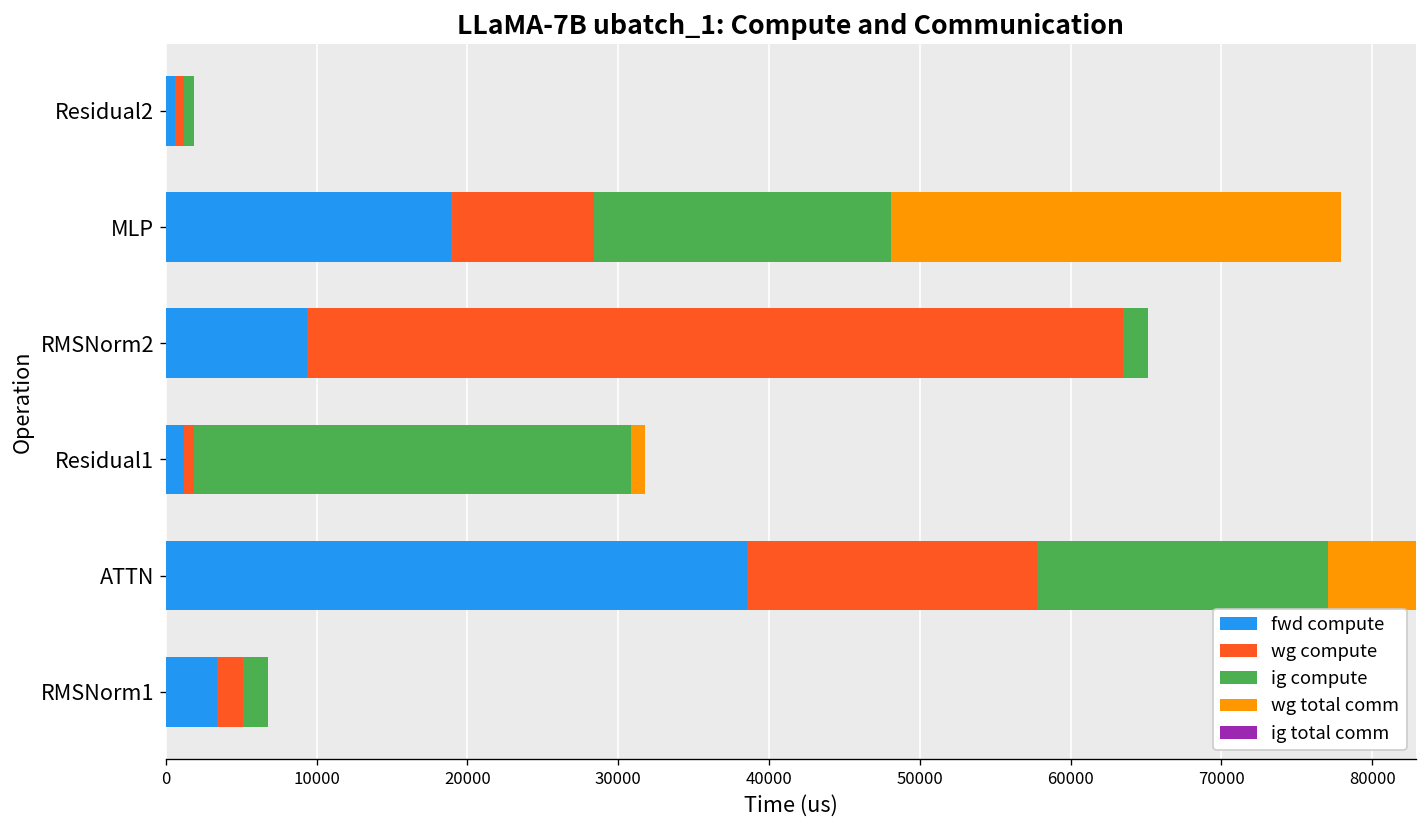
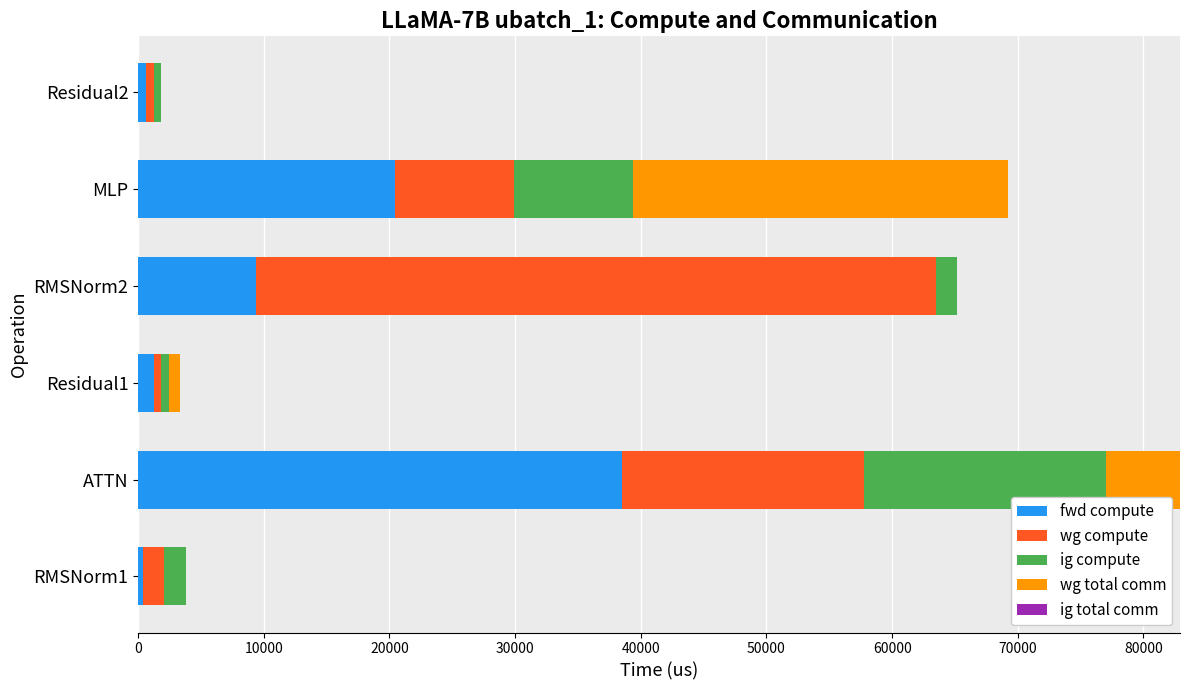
fwd compute, MLP: 18900 -> 20500
ig compute, MLP: 19700 -> 9500
ig compute, Residual1: 29000 -> 600
fwd compute, RMSNorm1: 3400 -> 400
